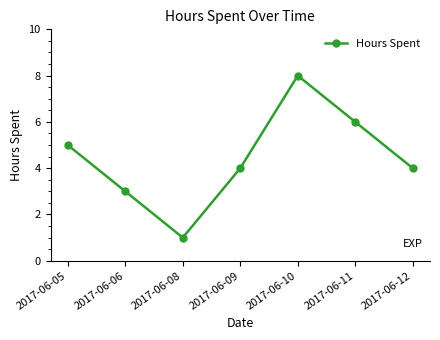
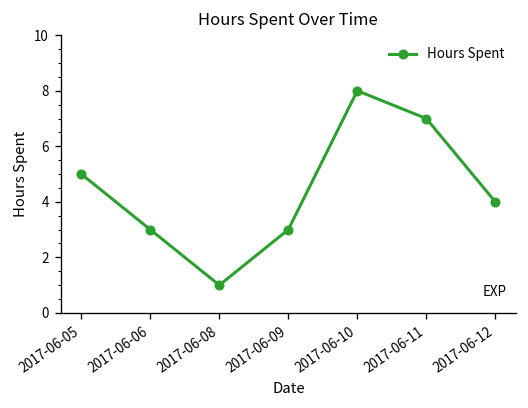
2017-06-09: 4 -> 3
2017-06-11: 6 -> 7
